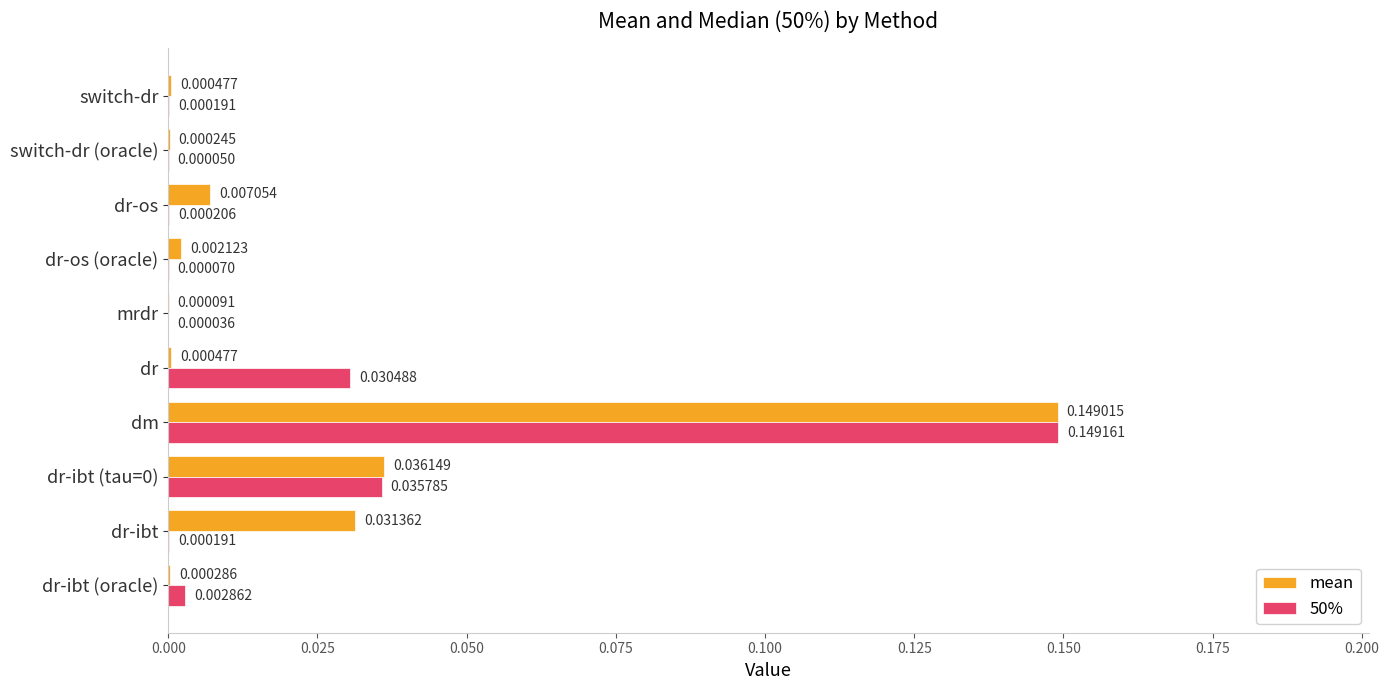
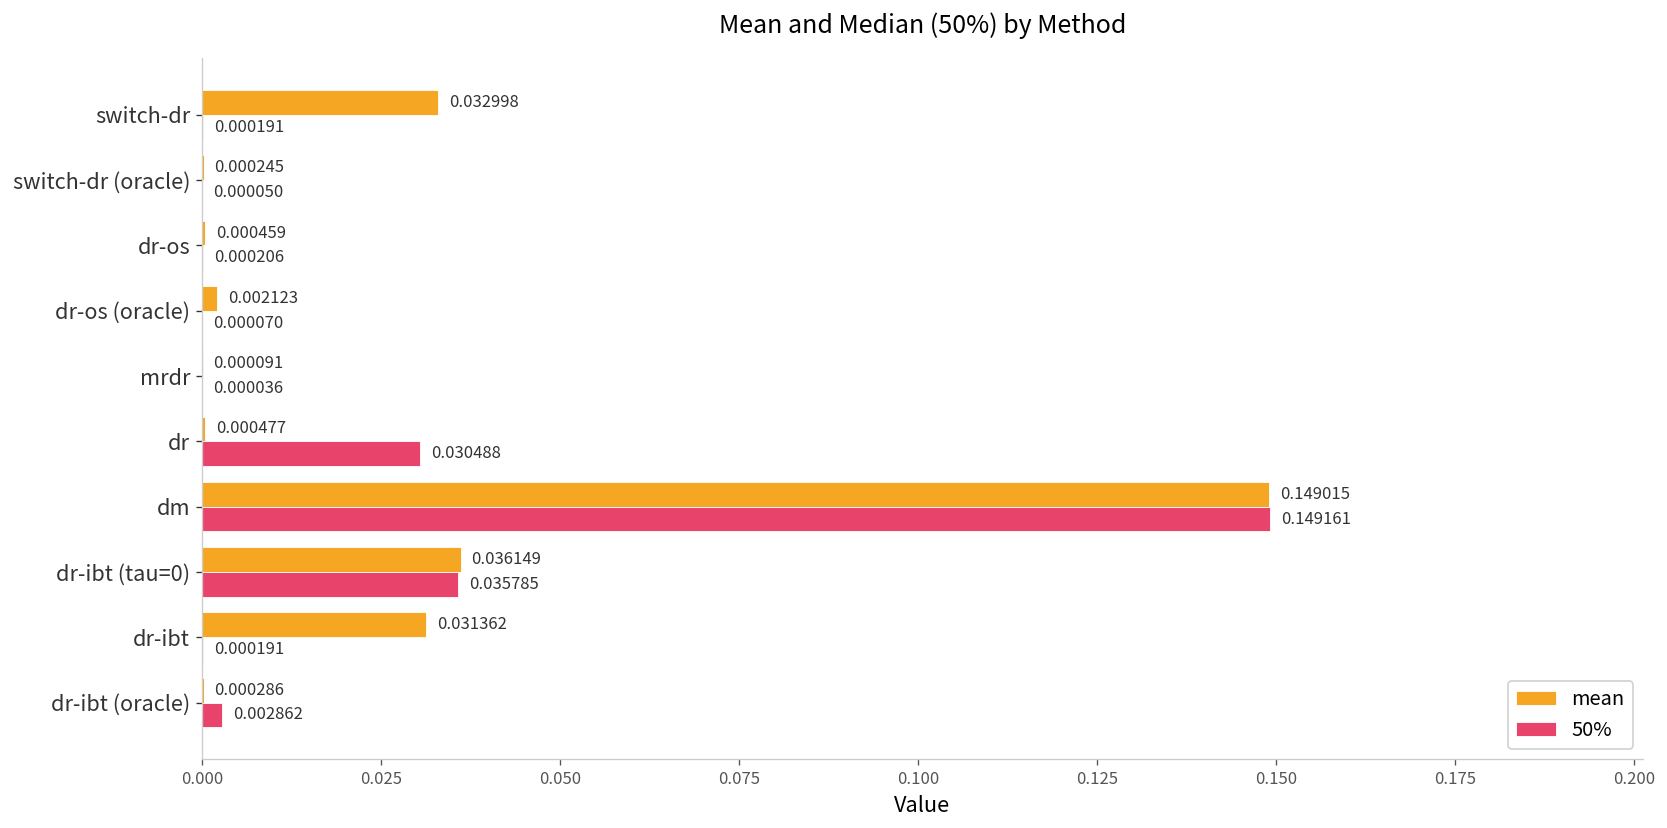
mean, switch-dr: 0.000477 -> 0.032998
mean, dr-os: 0.007054 -> 0.000459
